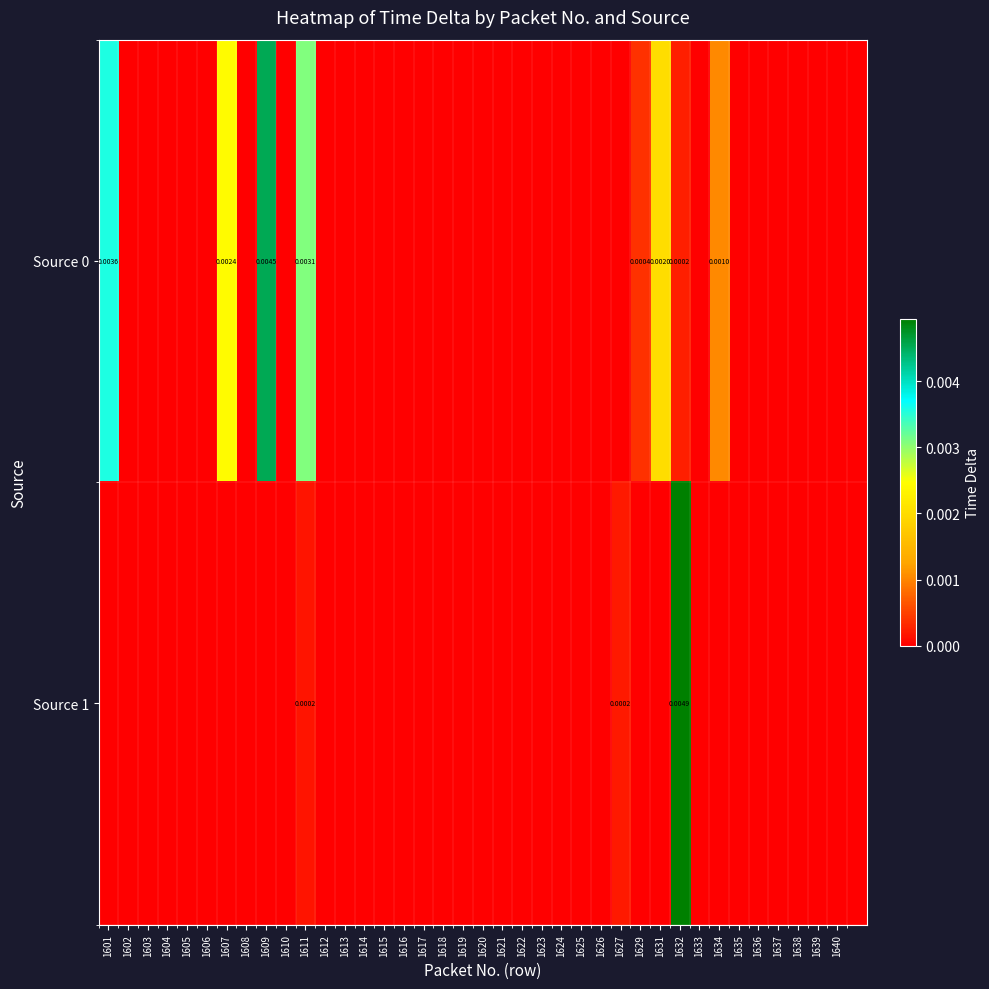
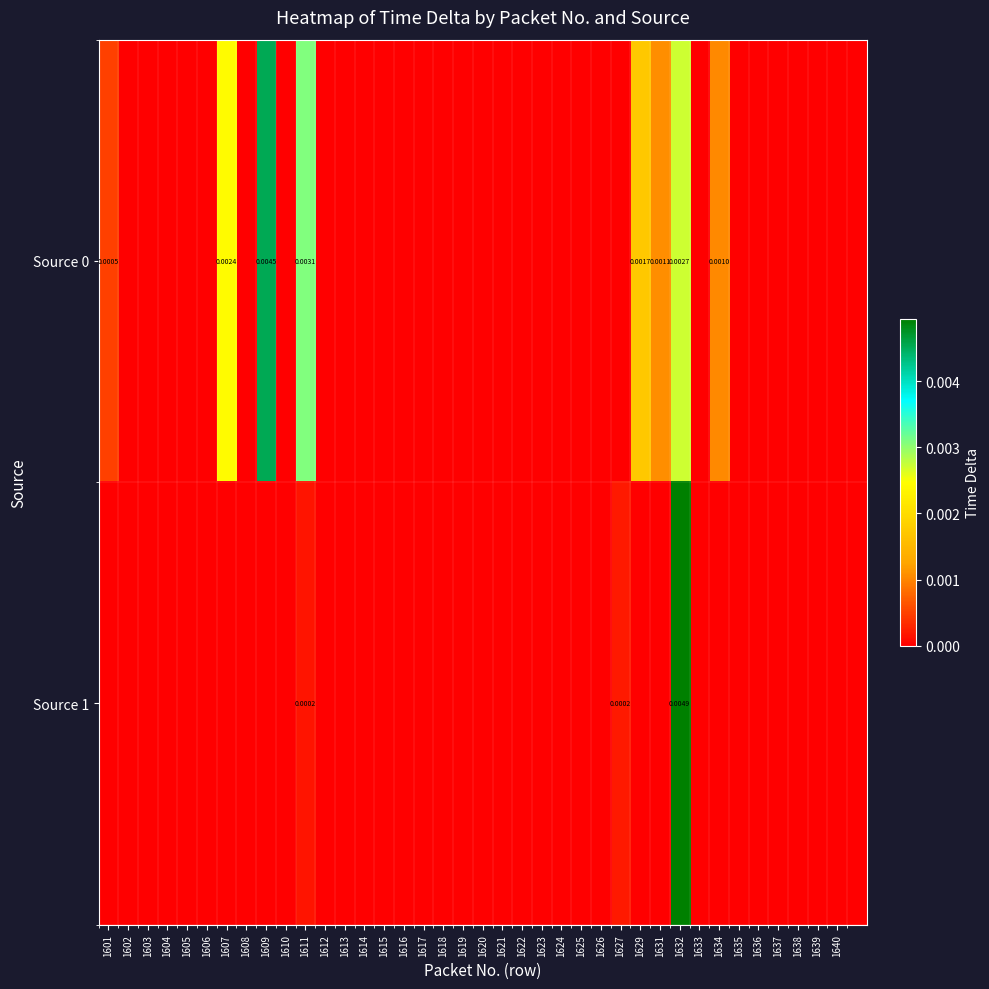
Source 0, 1601: 0.0036 -> 0.0005
Source 0, 1629: 0.0004 -> 0.0017
Source 0, 1631: 0.0020 -> 0.0011
Source 0, 1632: 0.0002 -> 0.0027
